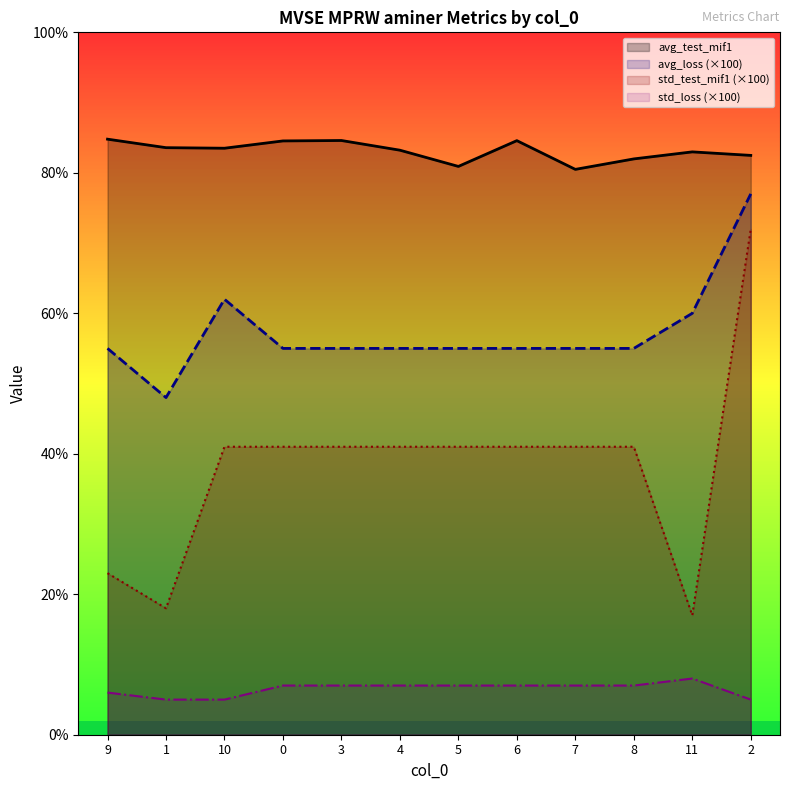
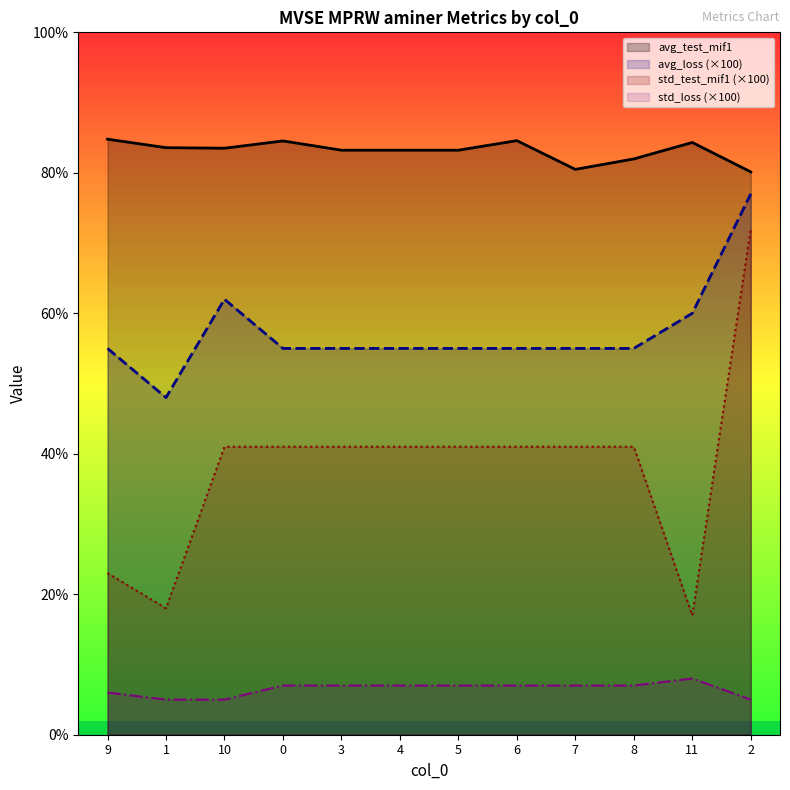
avg_test_mif1, 3: 85% -> 83%
avg_test_mif1, 5: 81% -> 83%
avg_test_mif1, 11: 83% -> 84%
avg_test_mif1, 2: 82% -> 80%
